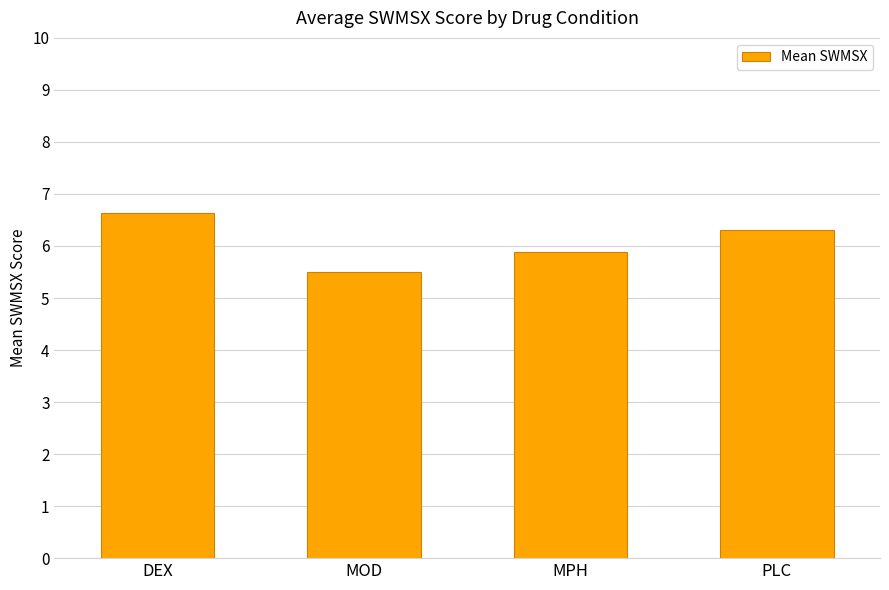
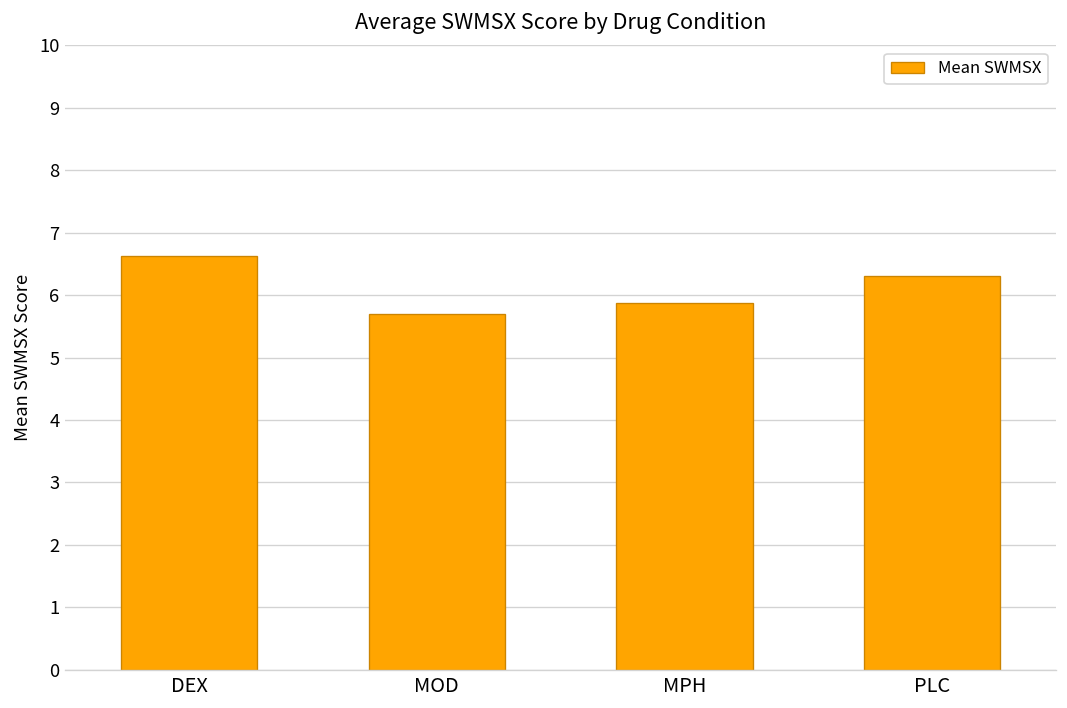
MOD: 5.5 -> 5.7
